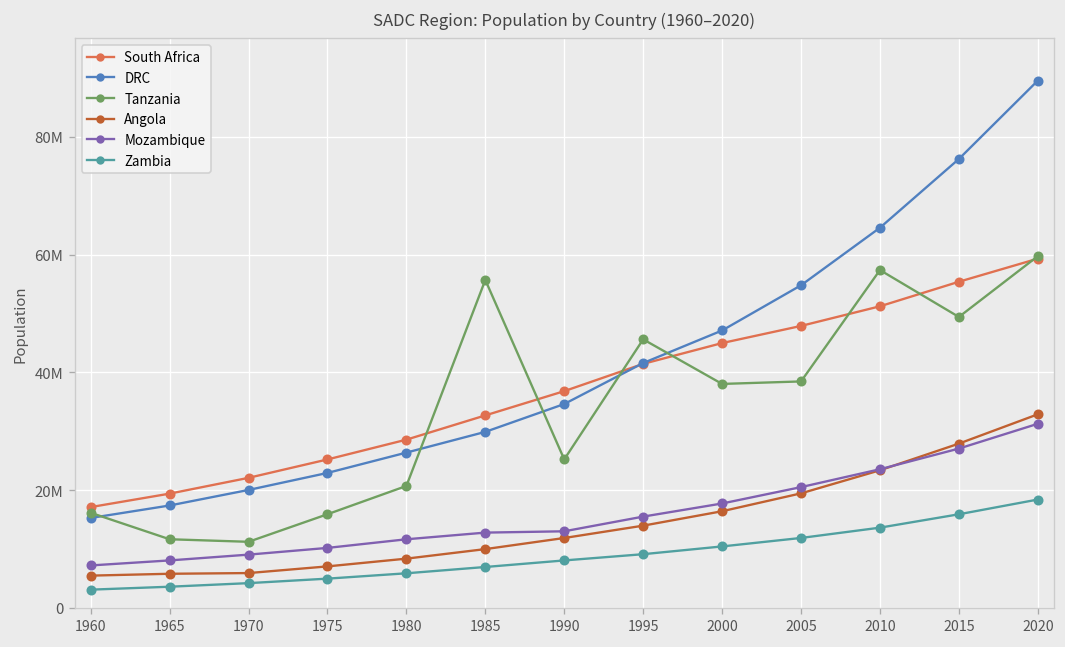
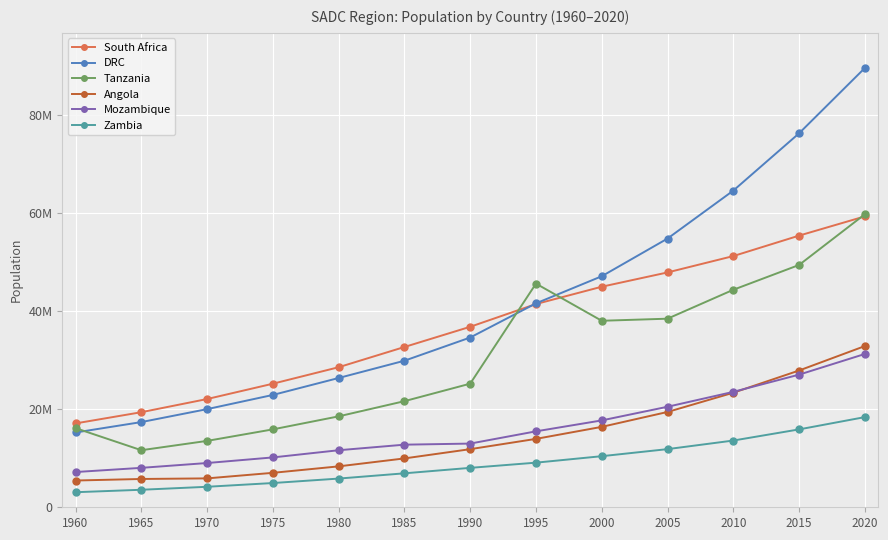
Tanzania, 1970: 11000000 -> 14000000
Tanzania, 1980: 21000000 -> 19000000
Tanzania, 1985: 56000000 -> 22000000
Tanzania, 2010: 57000000 -> 44000000
